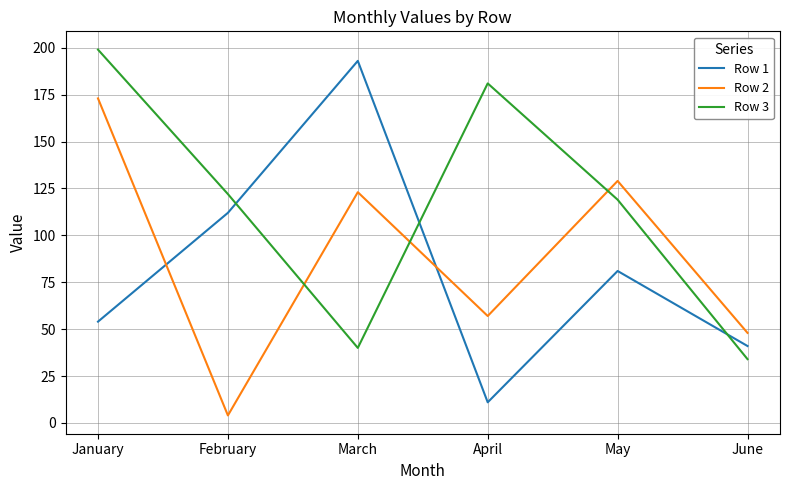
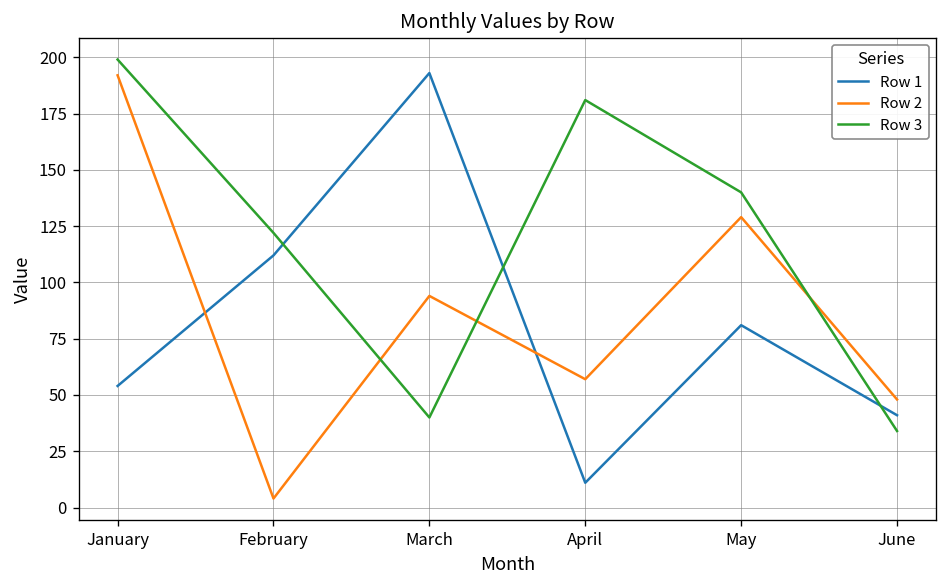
Row 2, January: 173 -> 192
Row 2, March: 123 -> 94
Row 3, May: 119 -> 140
